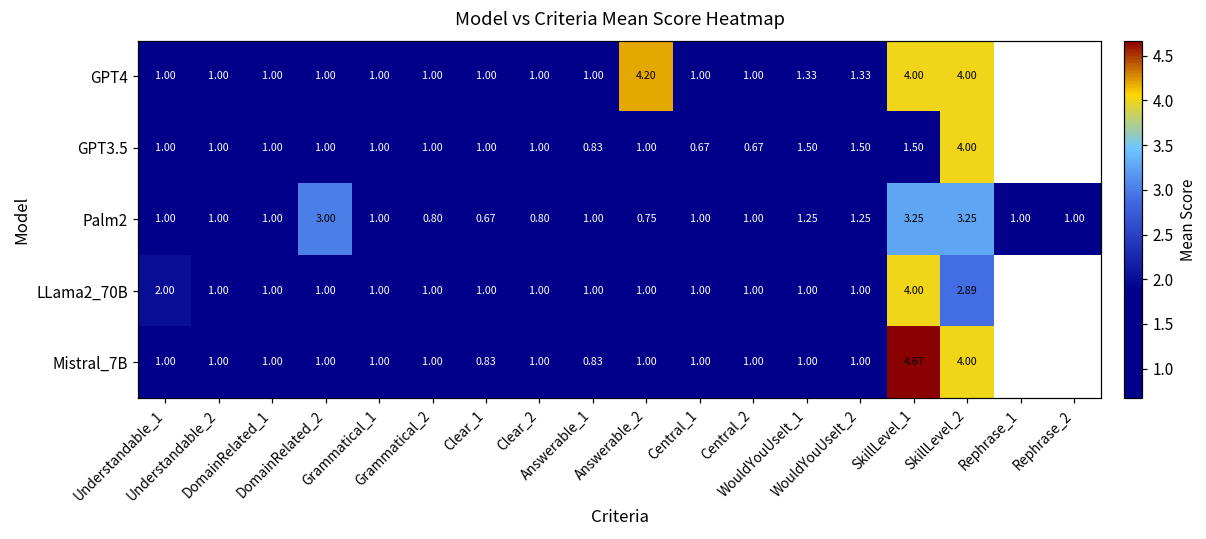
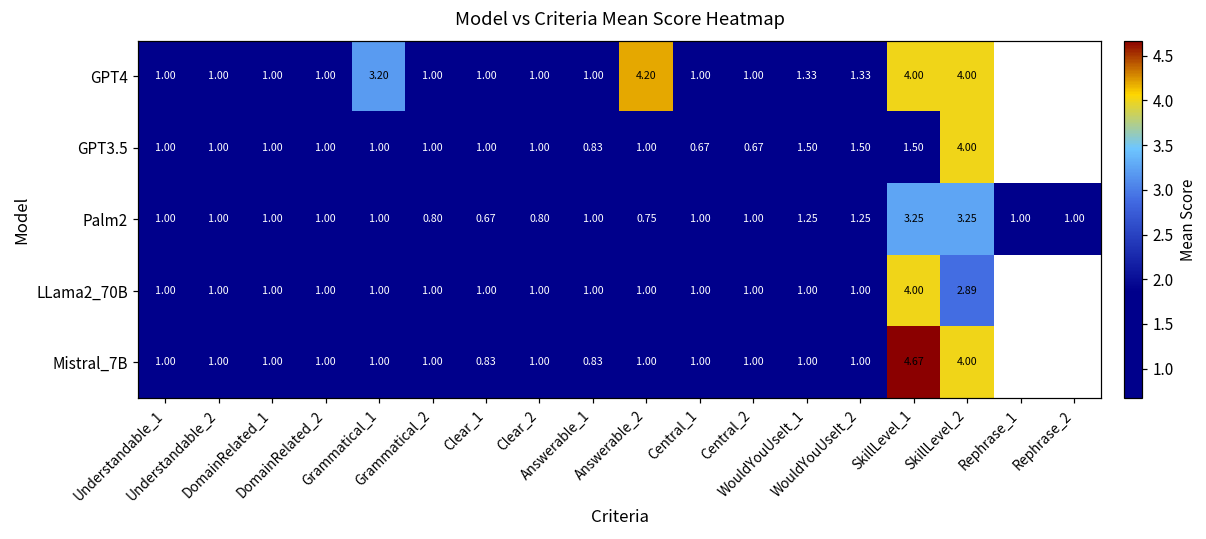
GPT4, Grammatical_1: 1.00 -> 3.20
Palm2, DomainRelated_2: 3.00 -> 1.00
LLama2_70B, Understandable_1: 2.00 -> 1.00
